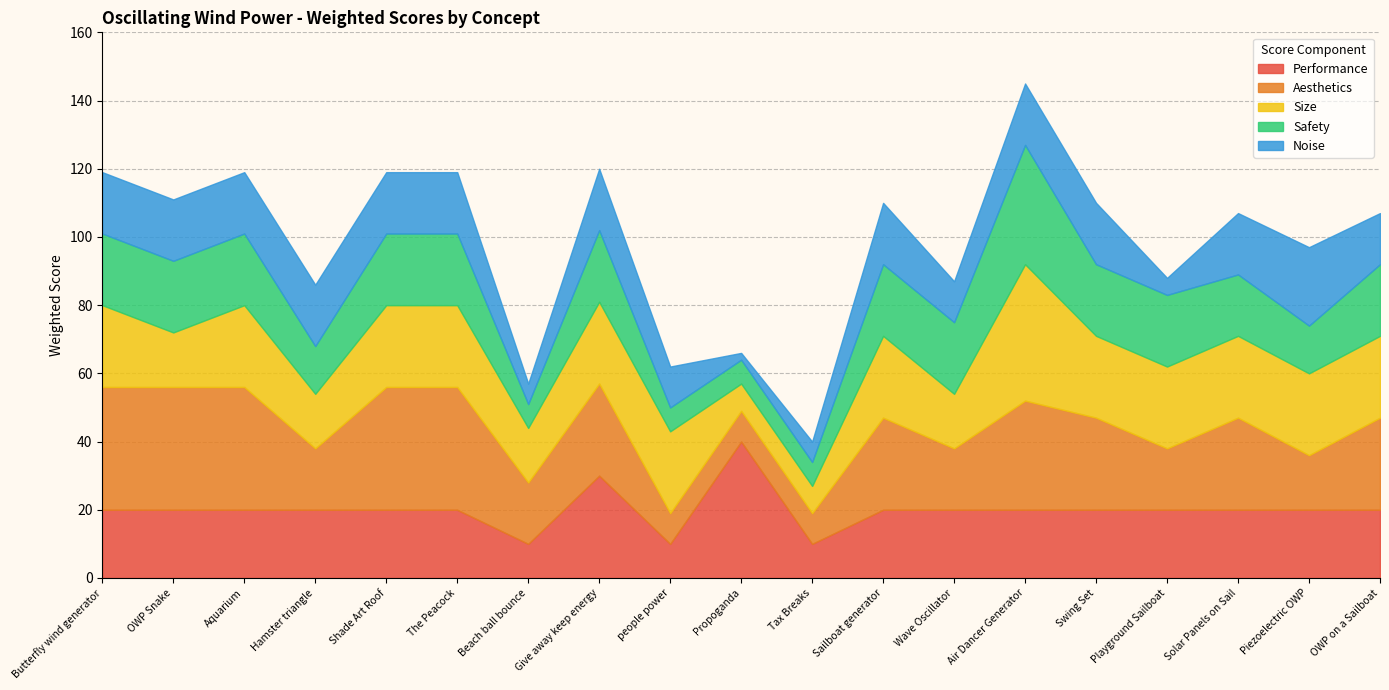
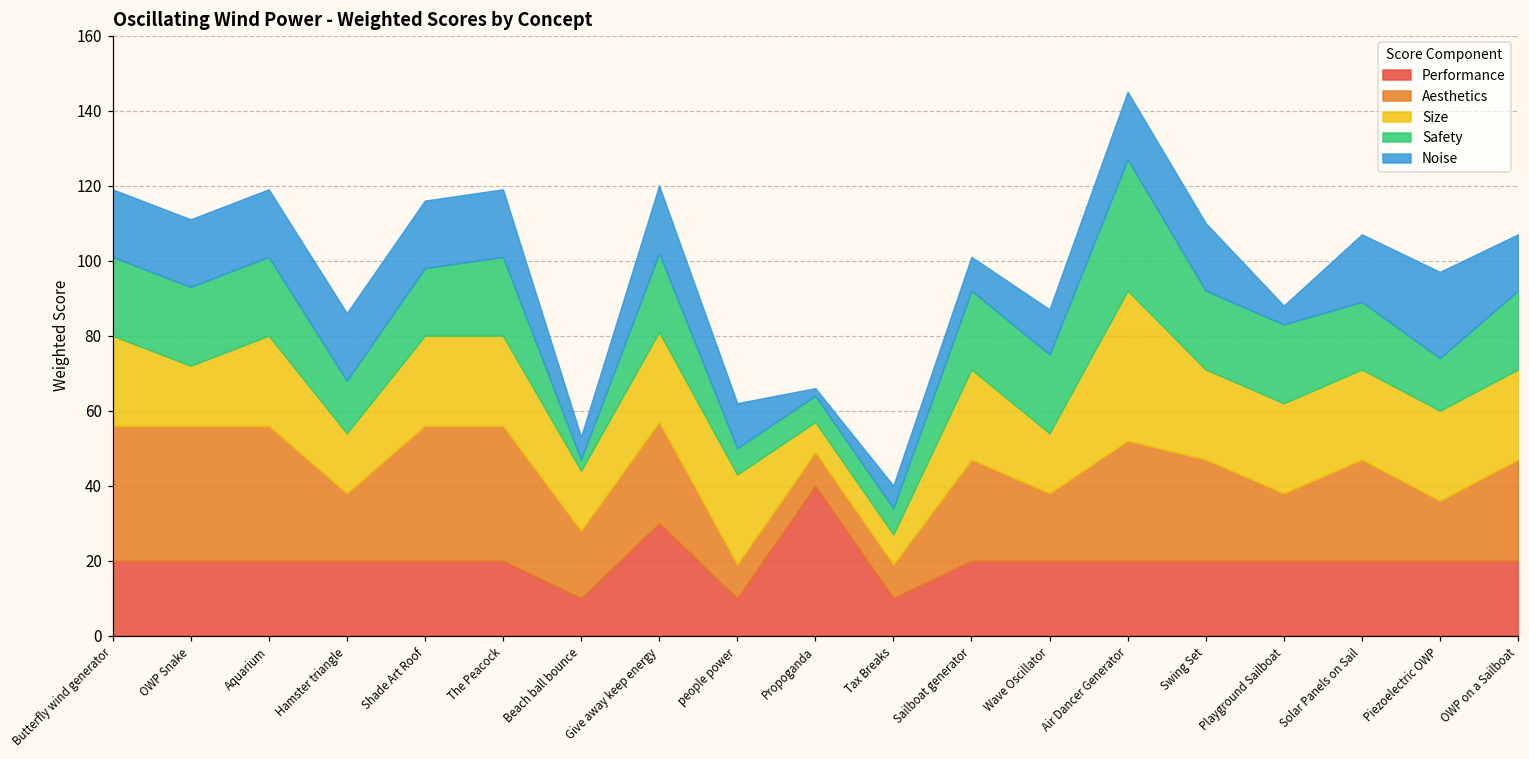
Safety, Shade Art Roof: 21 -> 18
Safety, Beach ball bounce: 7 -> 3
Noise, Sailboat generator: 18 -> 9
